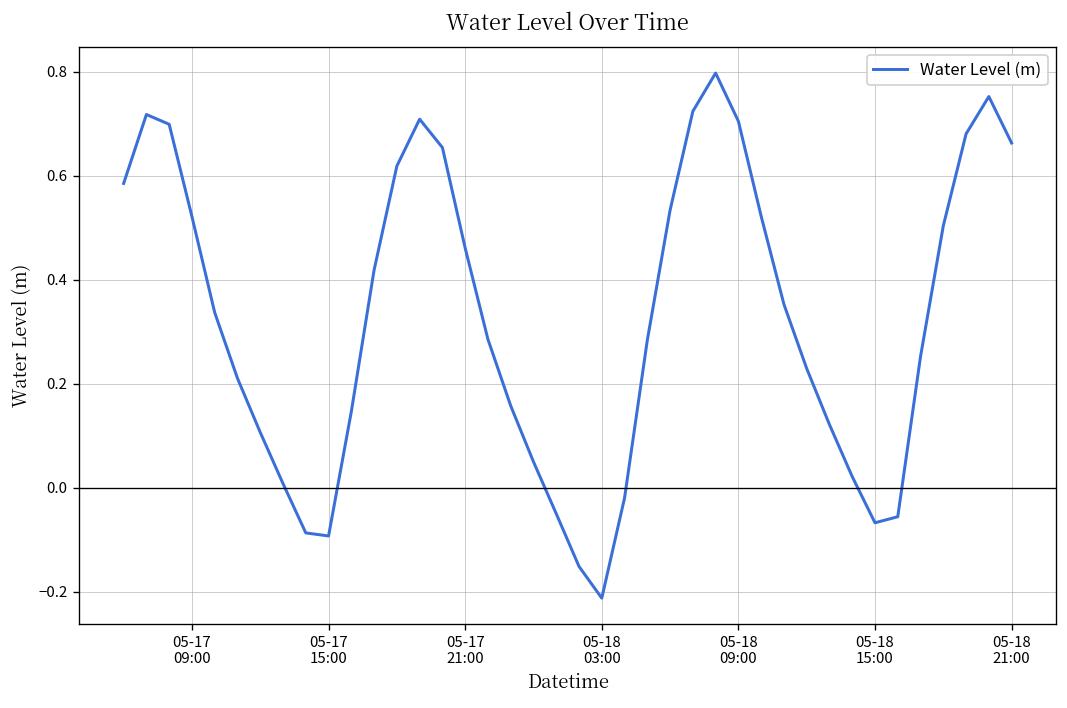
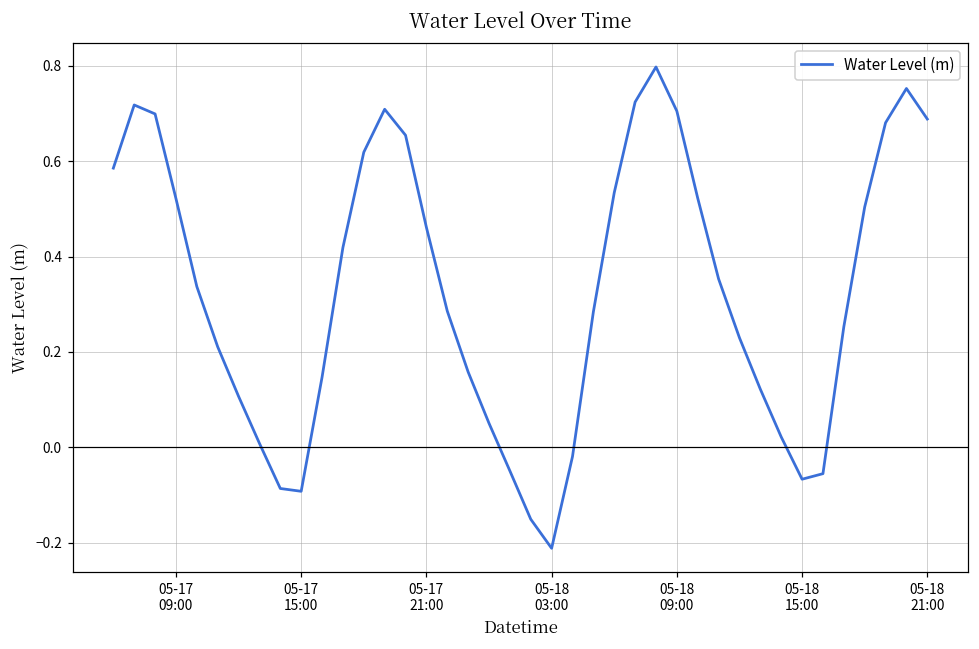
05-18 21:00: 0.66 -> 0.69
